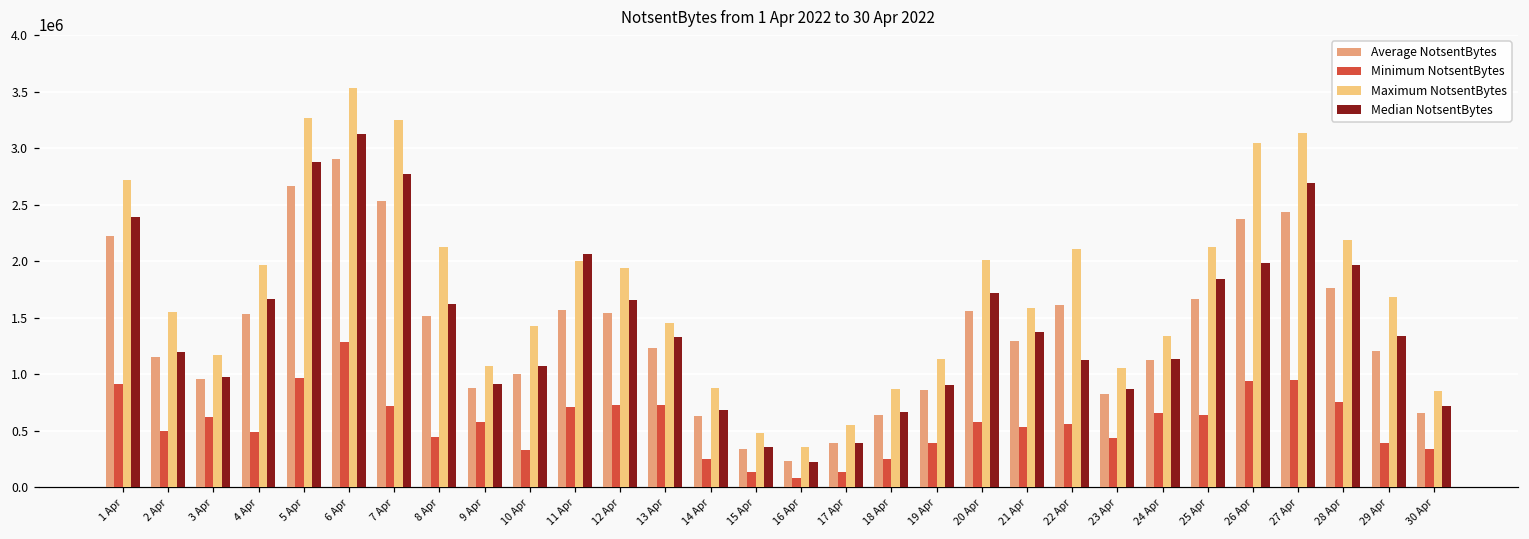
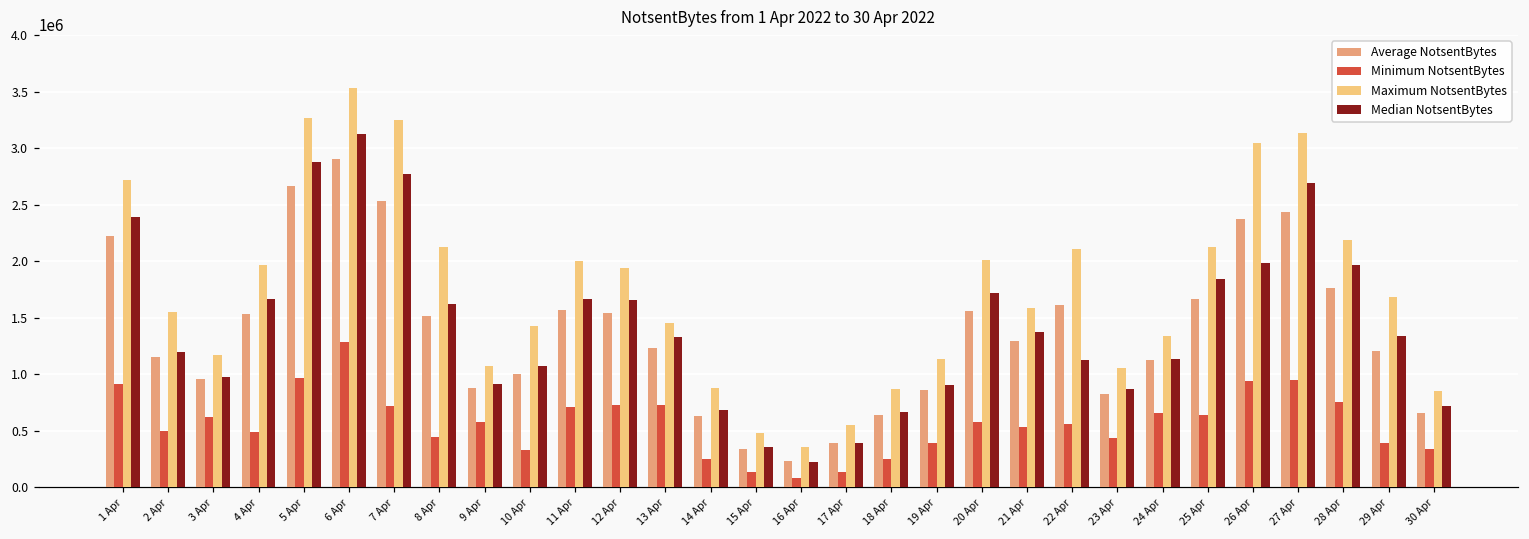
Median NotsentBytes, 11 Apr: 2070000 -> 1660000
